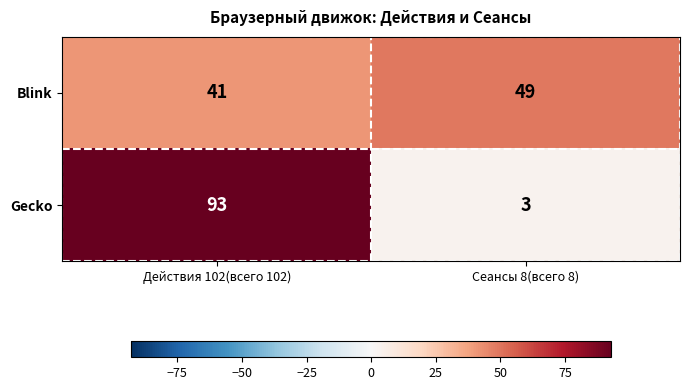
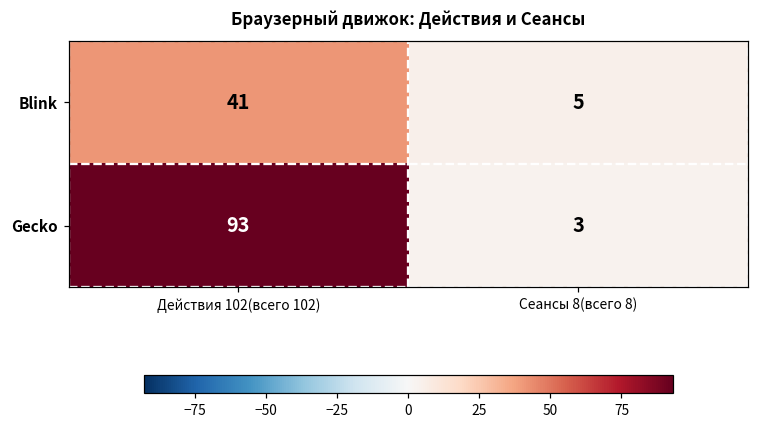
Blink, Сеансы 8(всего 8): 49 -> 5
